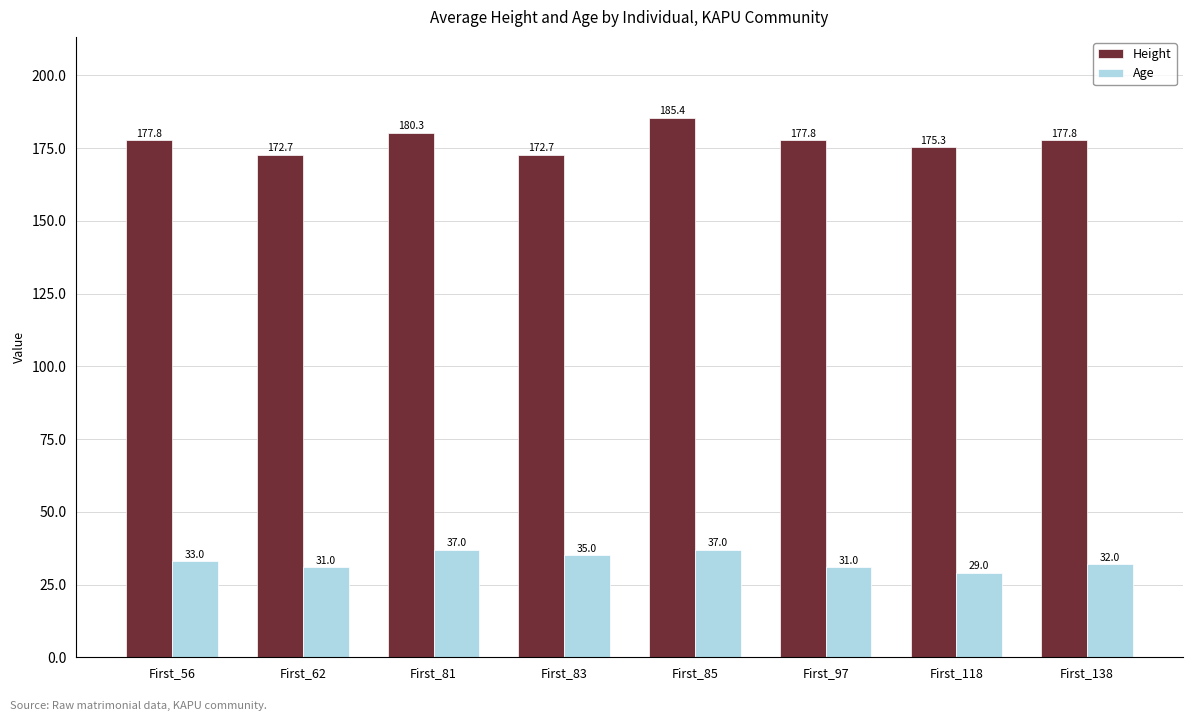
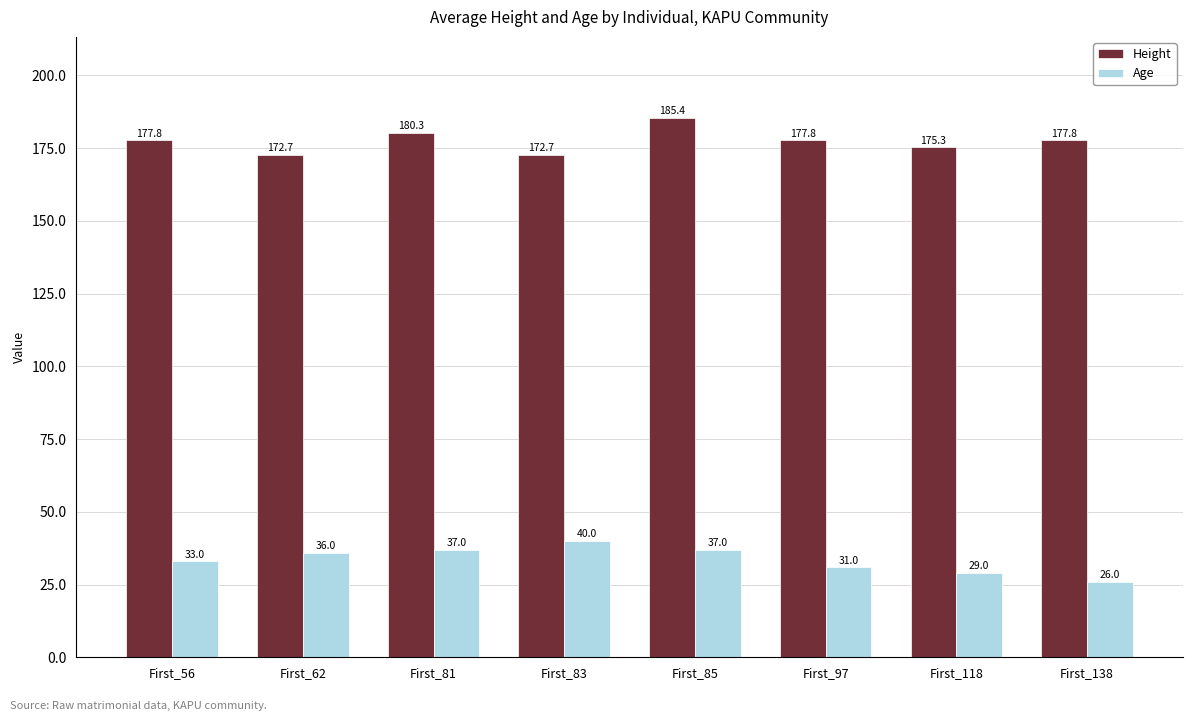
Age, First_62: 31.0 -> 36.0
Age, First_83: 35.0 -> 40.0
Age, First_138: 32.0 -> 26.0
